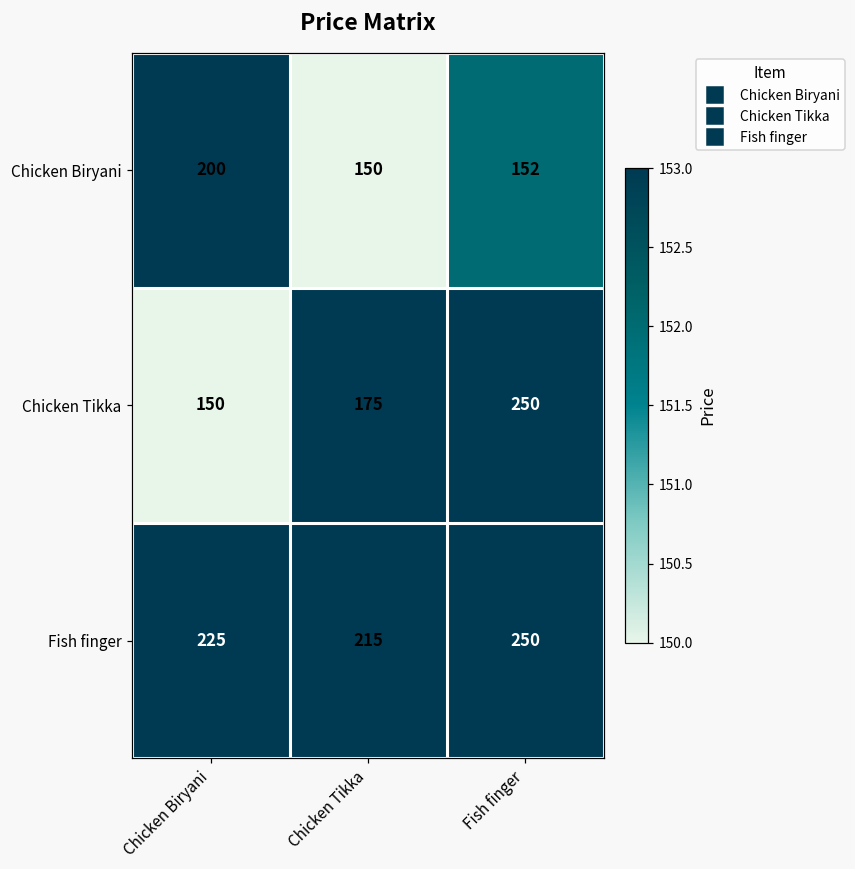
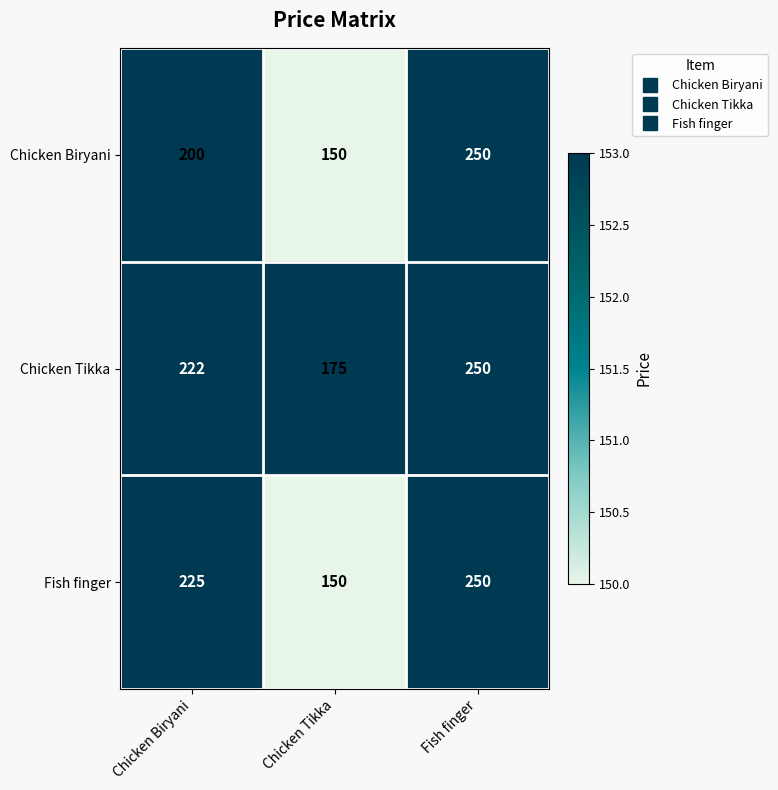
Chicken Biryani, Fish finger: 152 -> 250
Chicken Tikka, Chicken Biryani: 150 -> 222
Fish finger, Chicken Tikka: 215 -> 150
